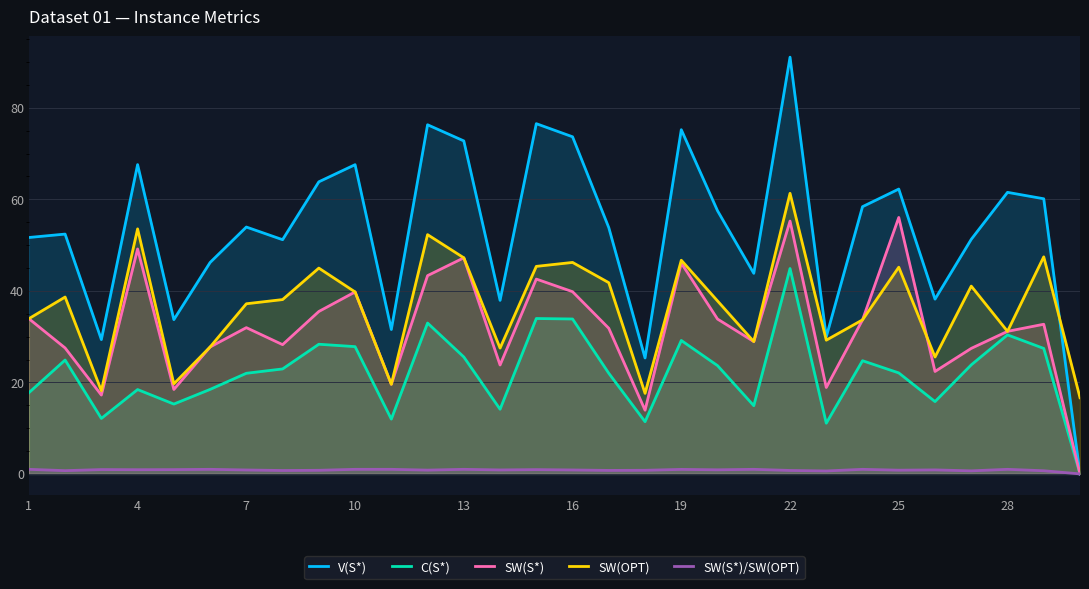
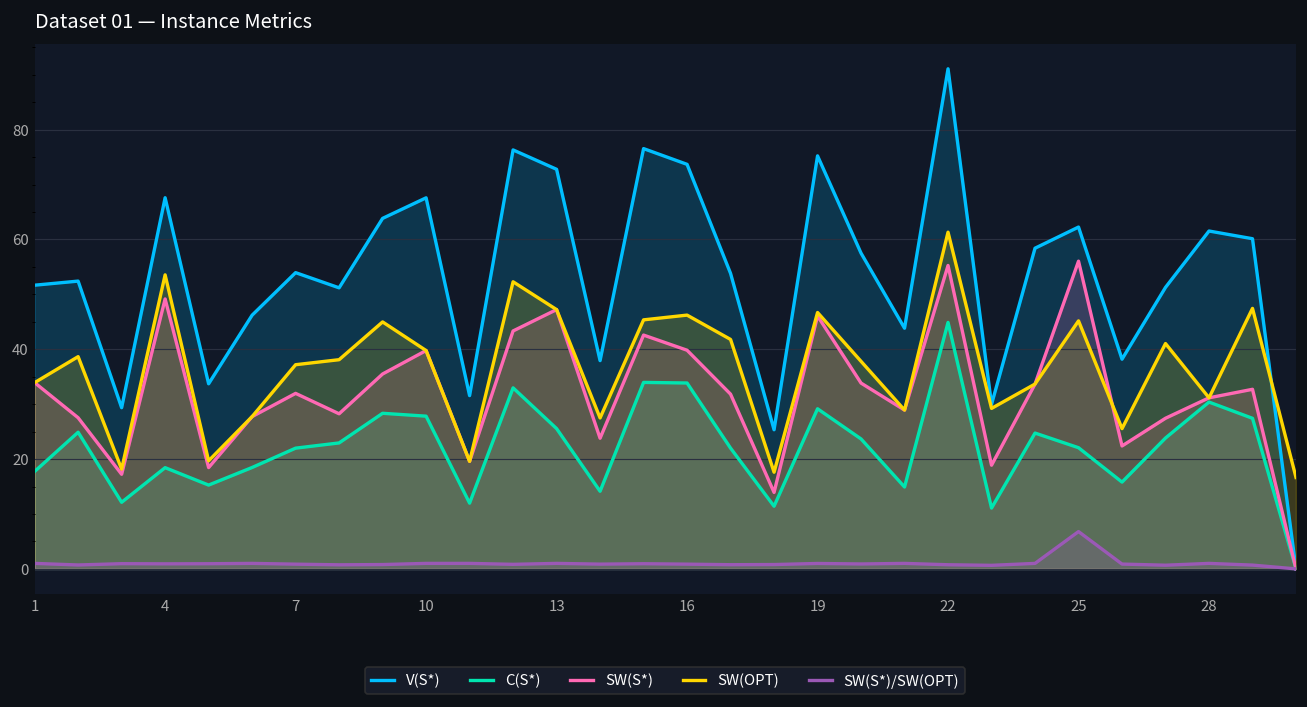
SW(S*)/SW(OPT), 25: 1 -> 7
